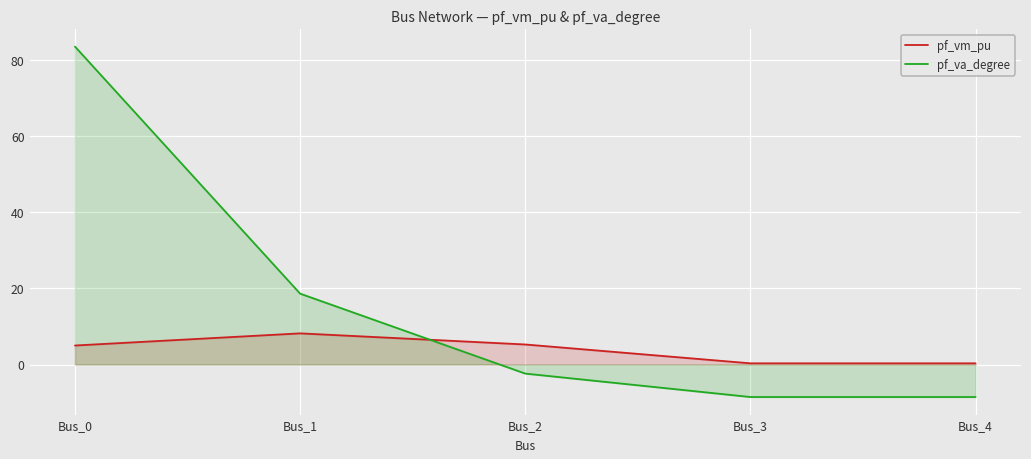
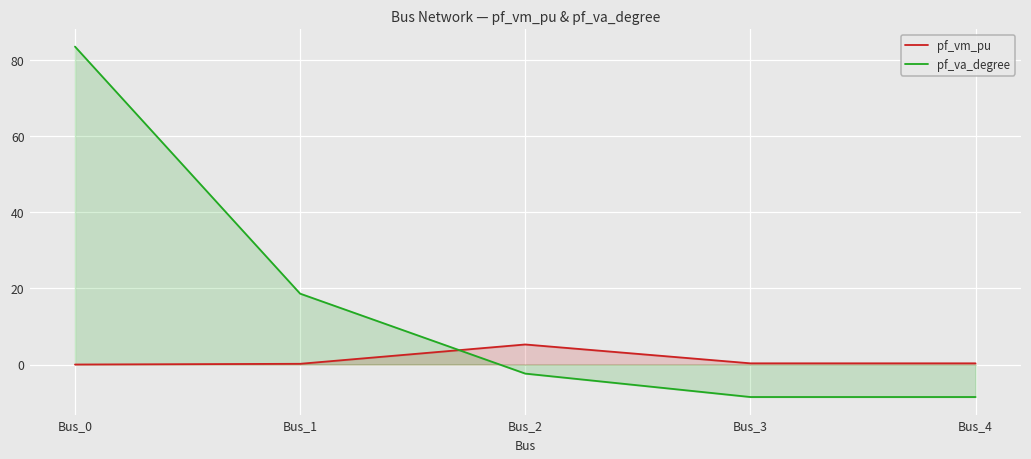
pf_vm_pu, Bus_0: 5 -> 0
pf_vm_pu, Bus_1: 8 -> 0
